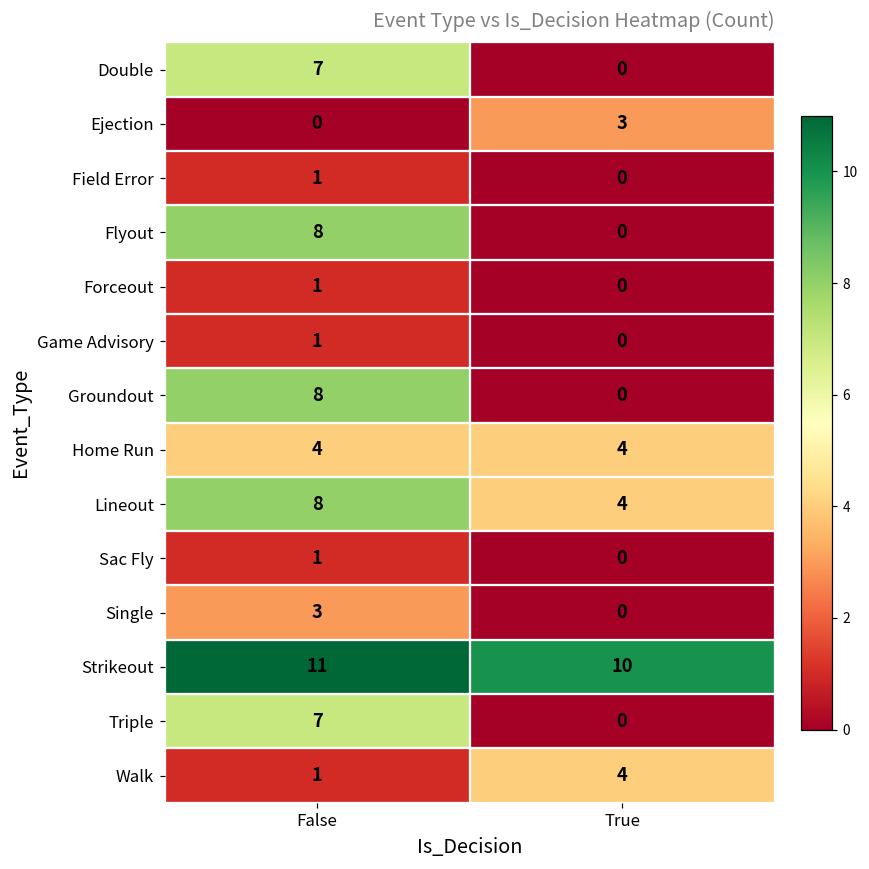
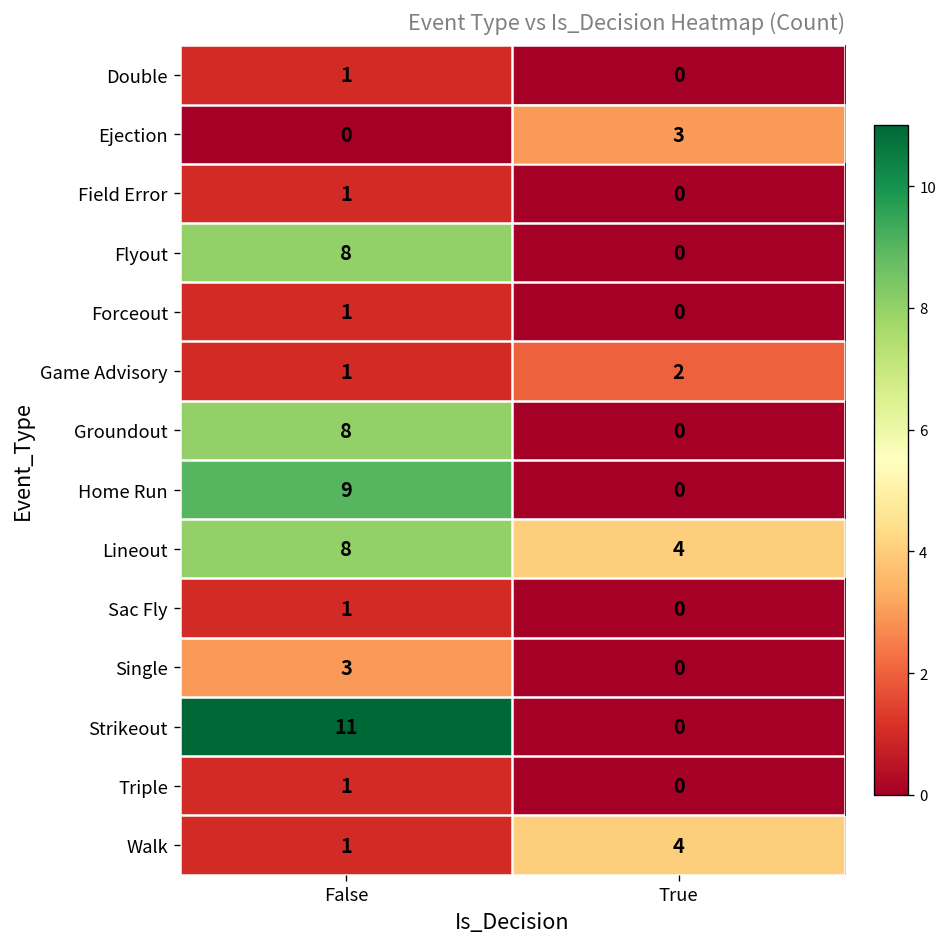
Double, False: 7 -> 1
Game Advisory, True: 0 -> 2
Home Run, False: 4 -> 9
Home Run, True: 4 -> 0
Strikeout, True: 10 -> 0
Triple, False: 7 -> 1
